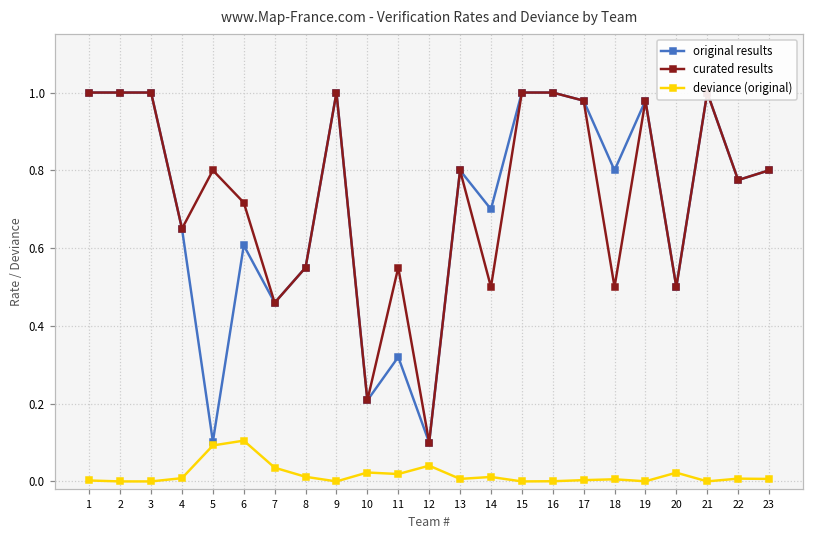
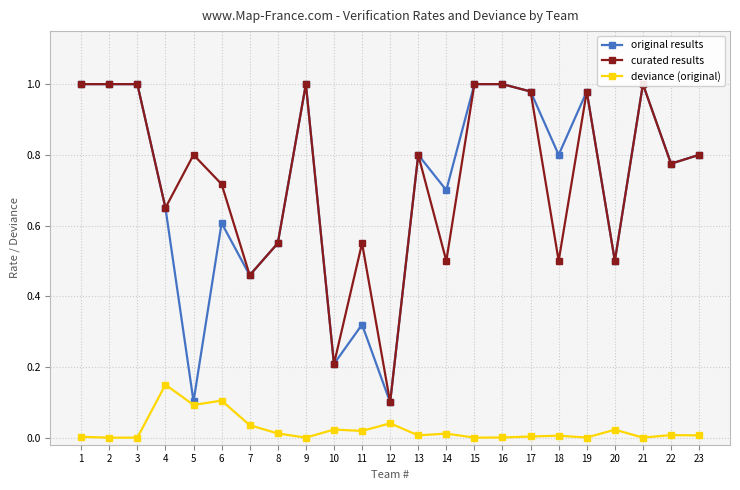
deviance (original), 4: 0.01 -> 0.15
